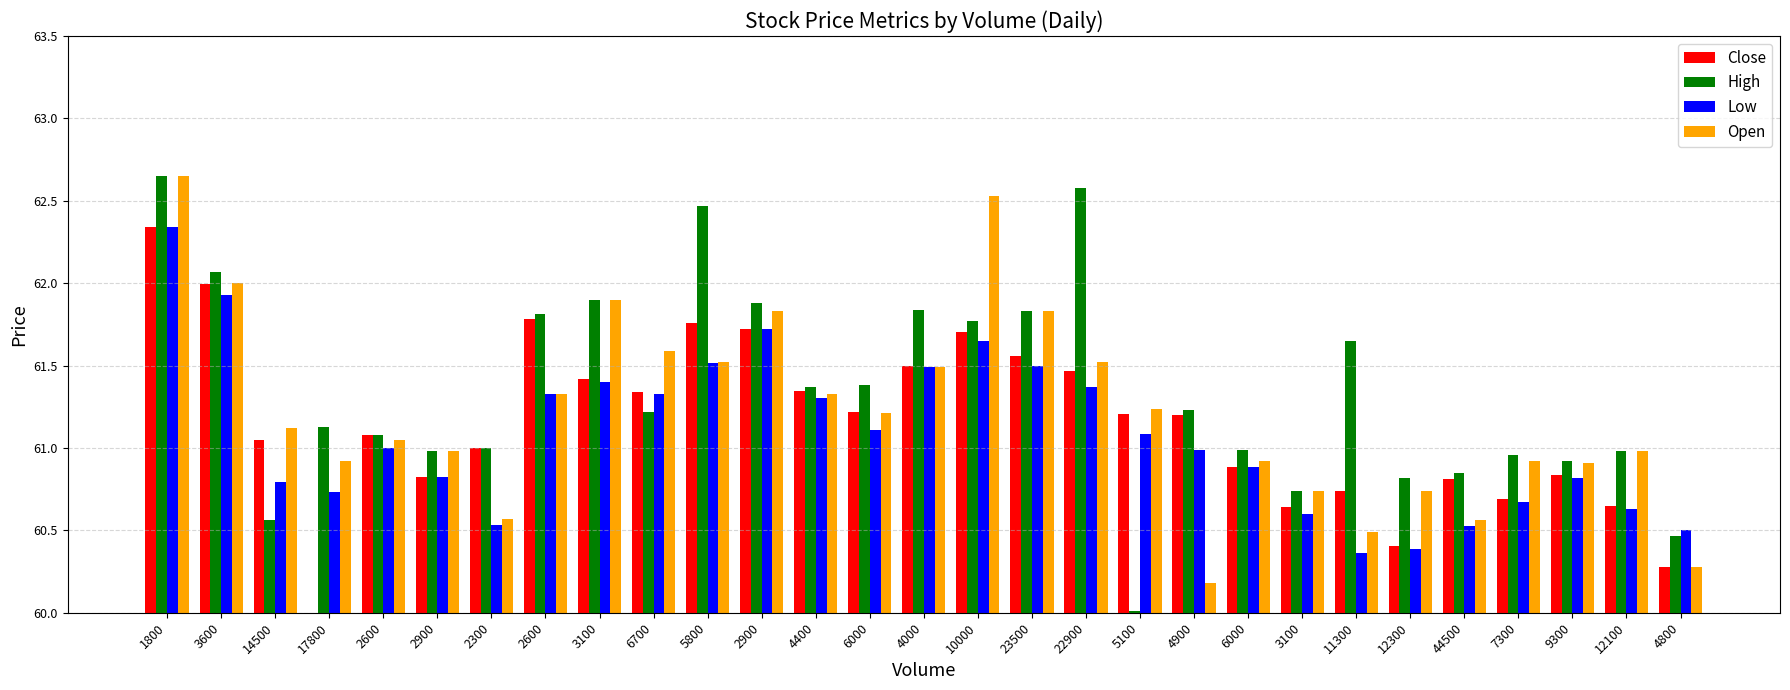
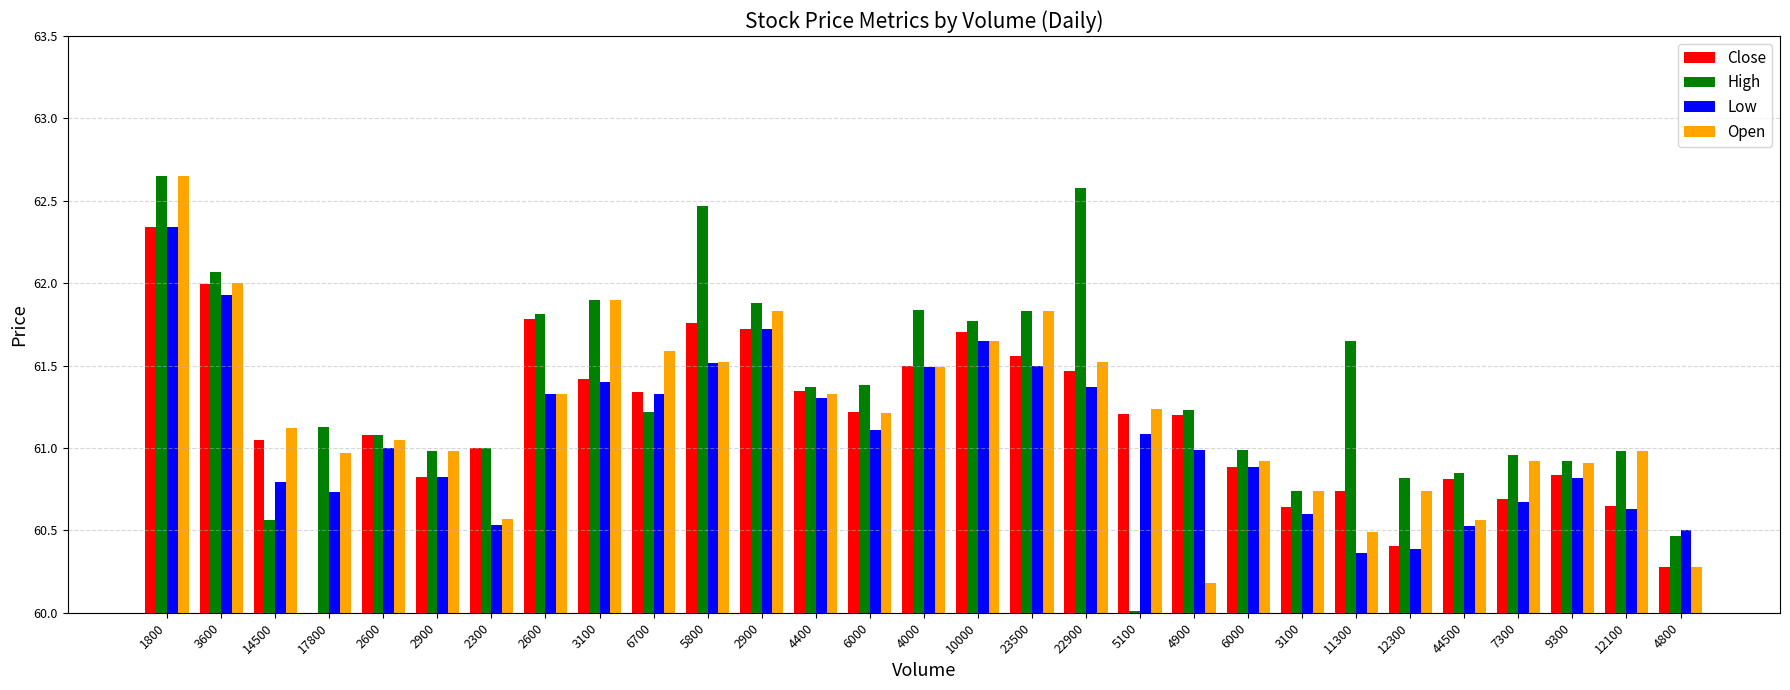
Open, 17800: 60.92 -> 60.97
Open, 10000: 62.53 -> 61.65
